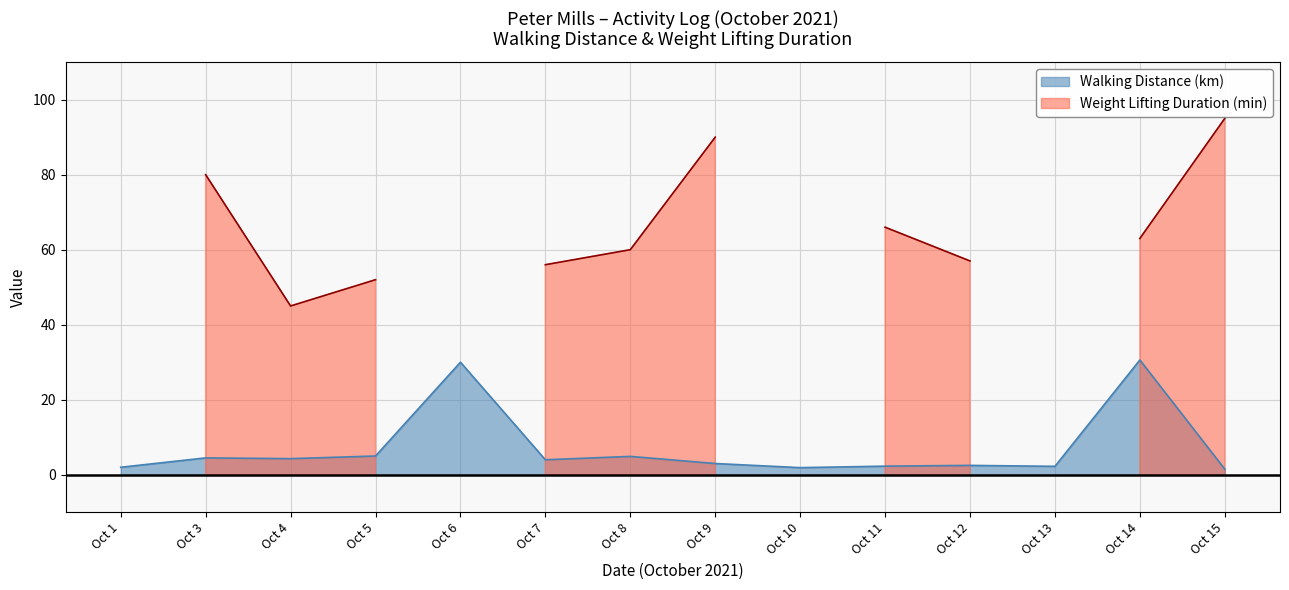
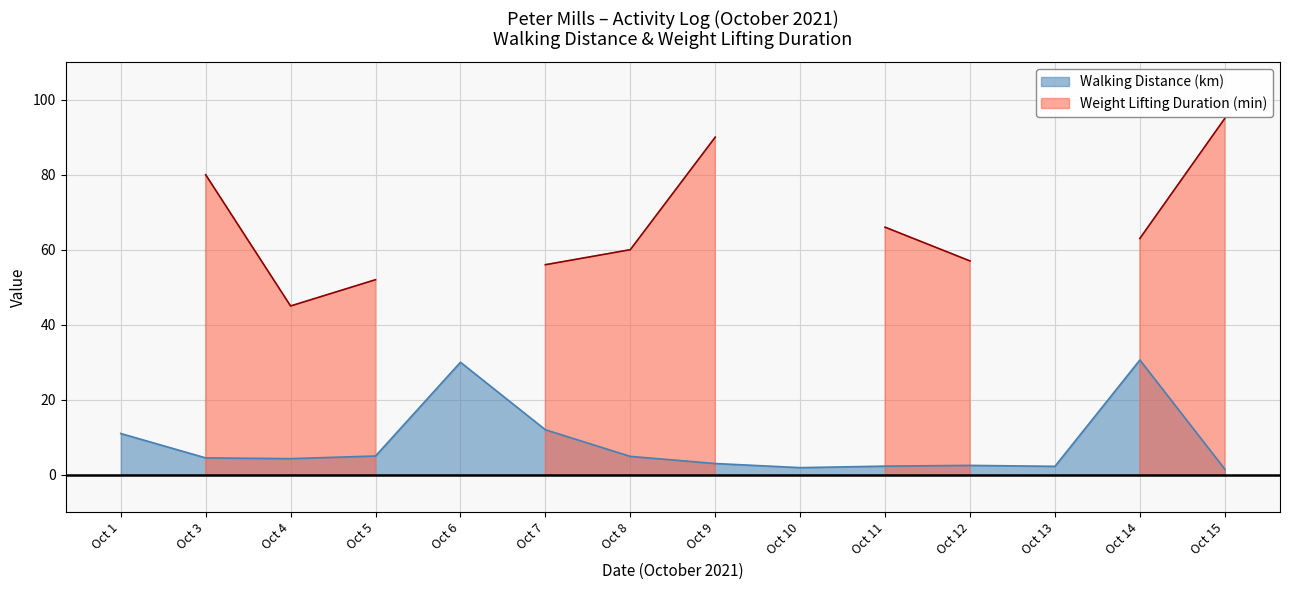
Walking Distance (km), Oct 1: 2 -> 11
Walking Distance (km), Oct 7: 4 -> 12
